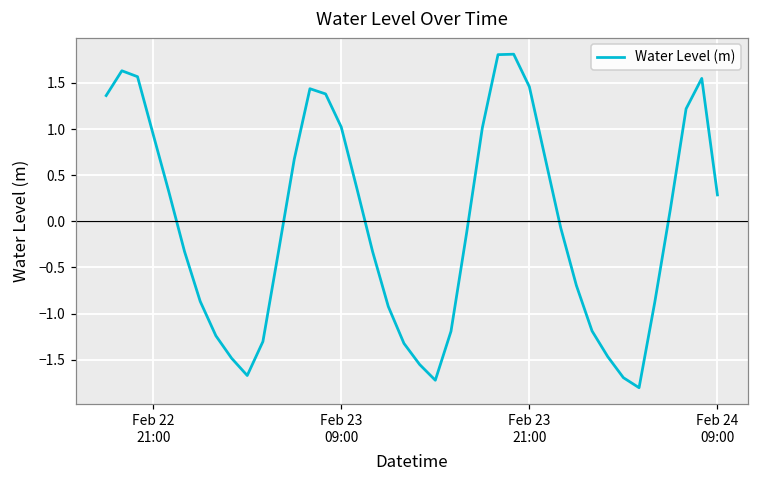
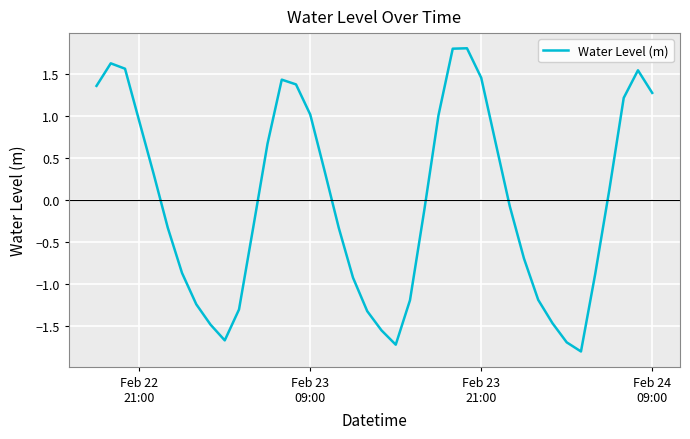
Feb 24 09:00: 0.3 -> 1.3
